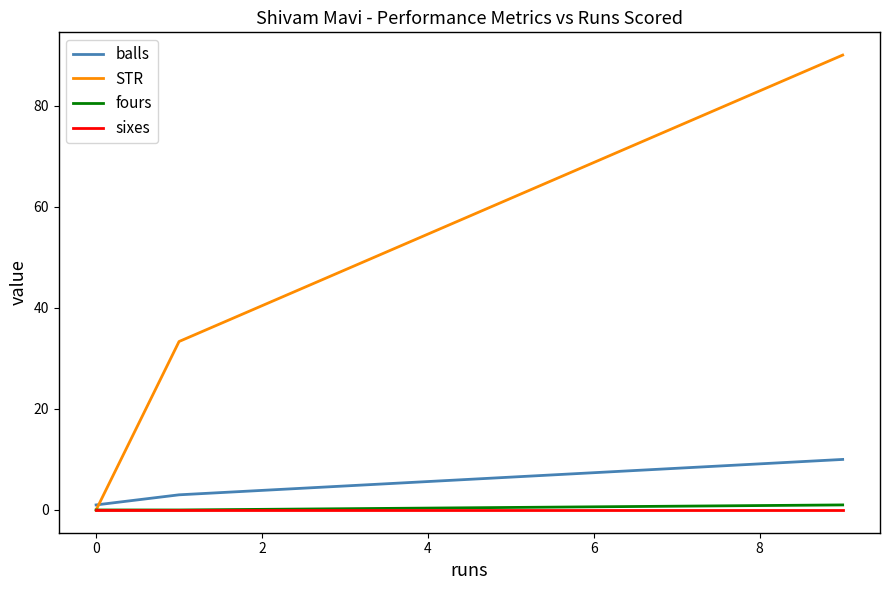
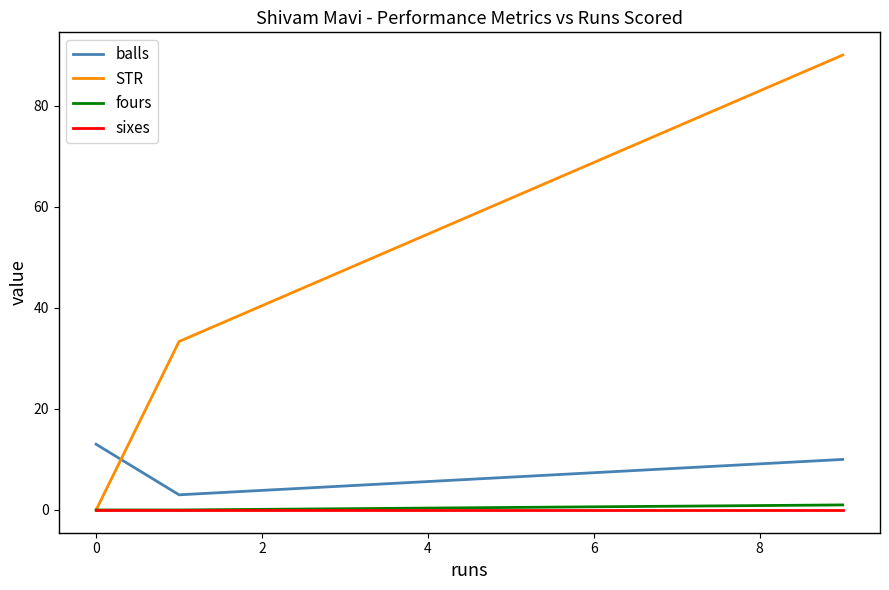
balls, 0: 1 -> 13
